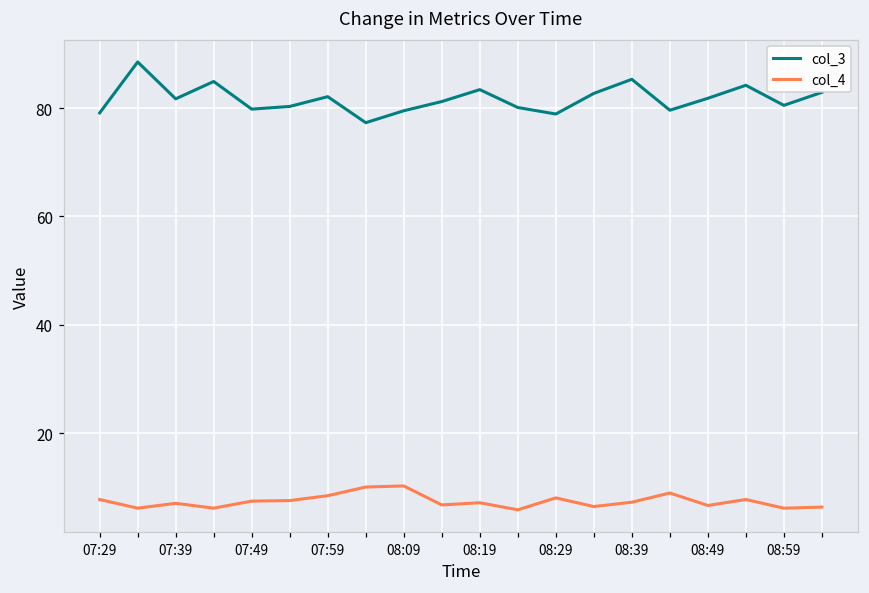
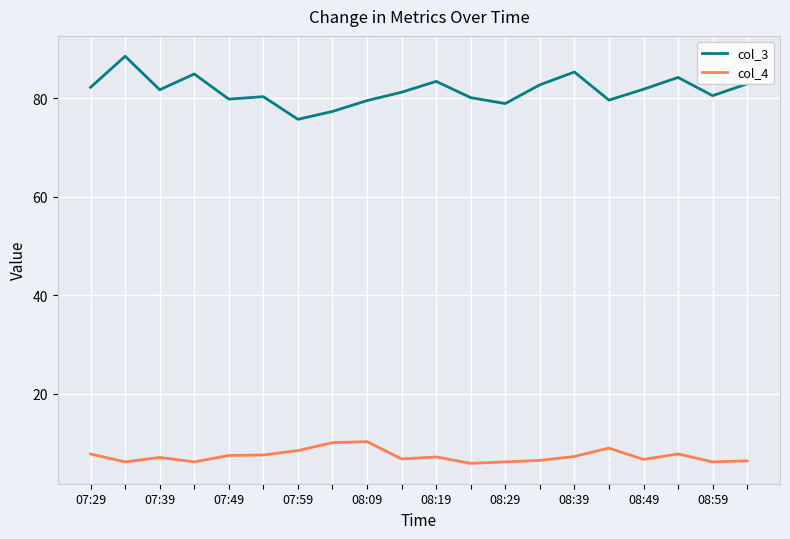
col_3, 07:29: 79 -> 82
col_3, 07:59: 82 -> 76
col_4, 08:29: 8 -> 6
